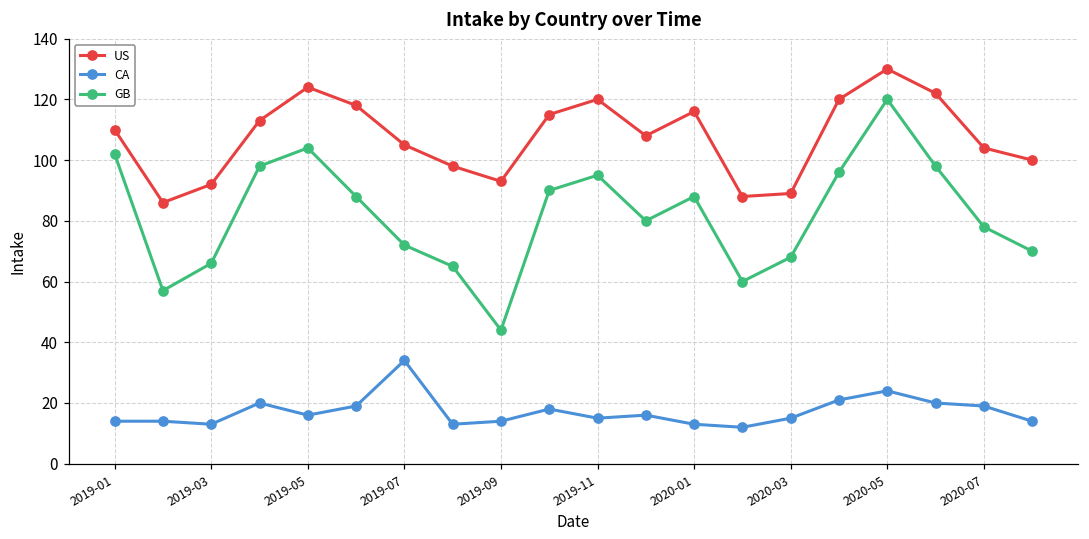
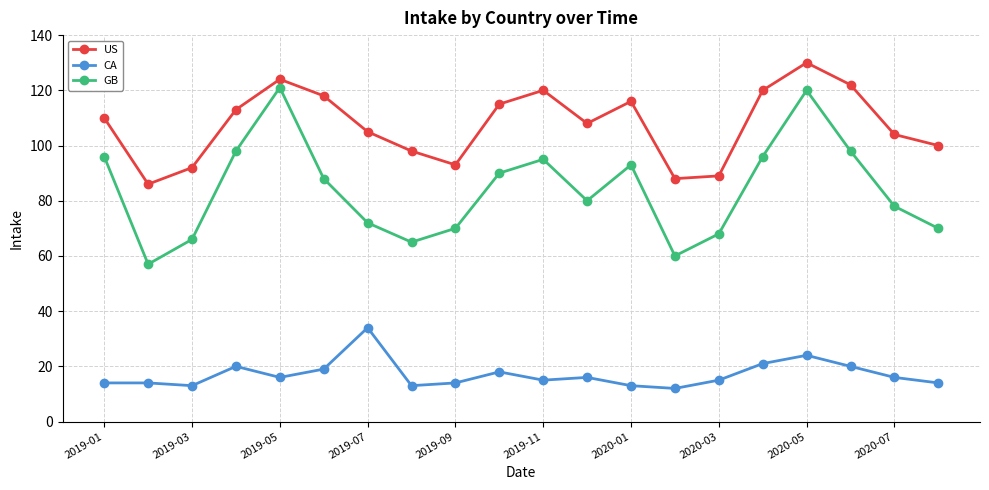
GB, 2019-01: 102 -> 96
GB, 2019-05: 104 -> 121
GB, 2019-09: 44 -> 70
GB, 2020-01: 88 -> 93
CA, 2020-07: 19 -> 16
